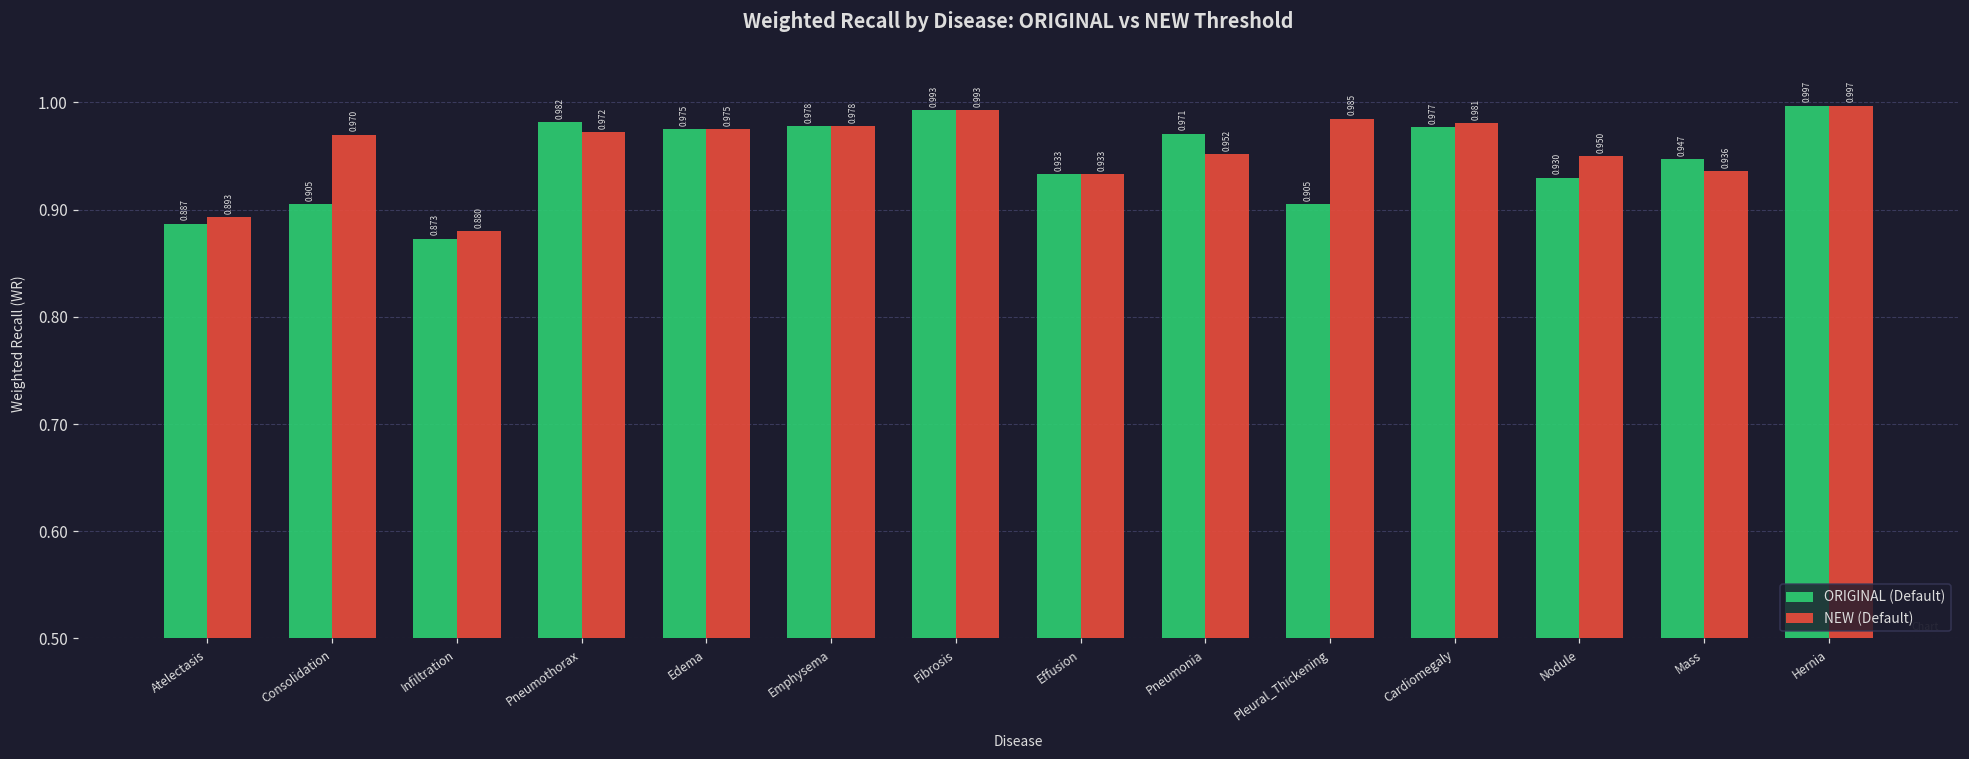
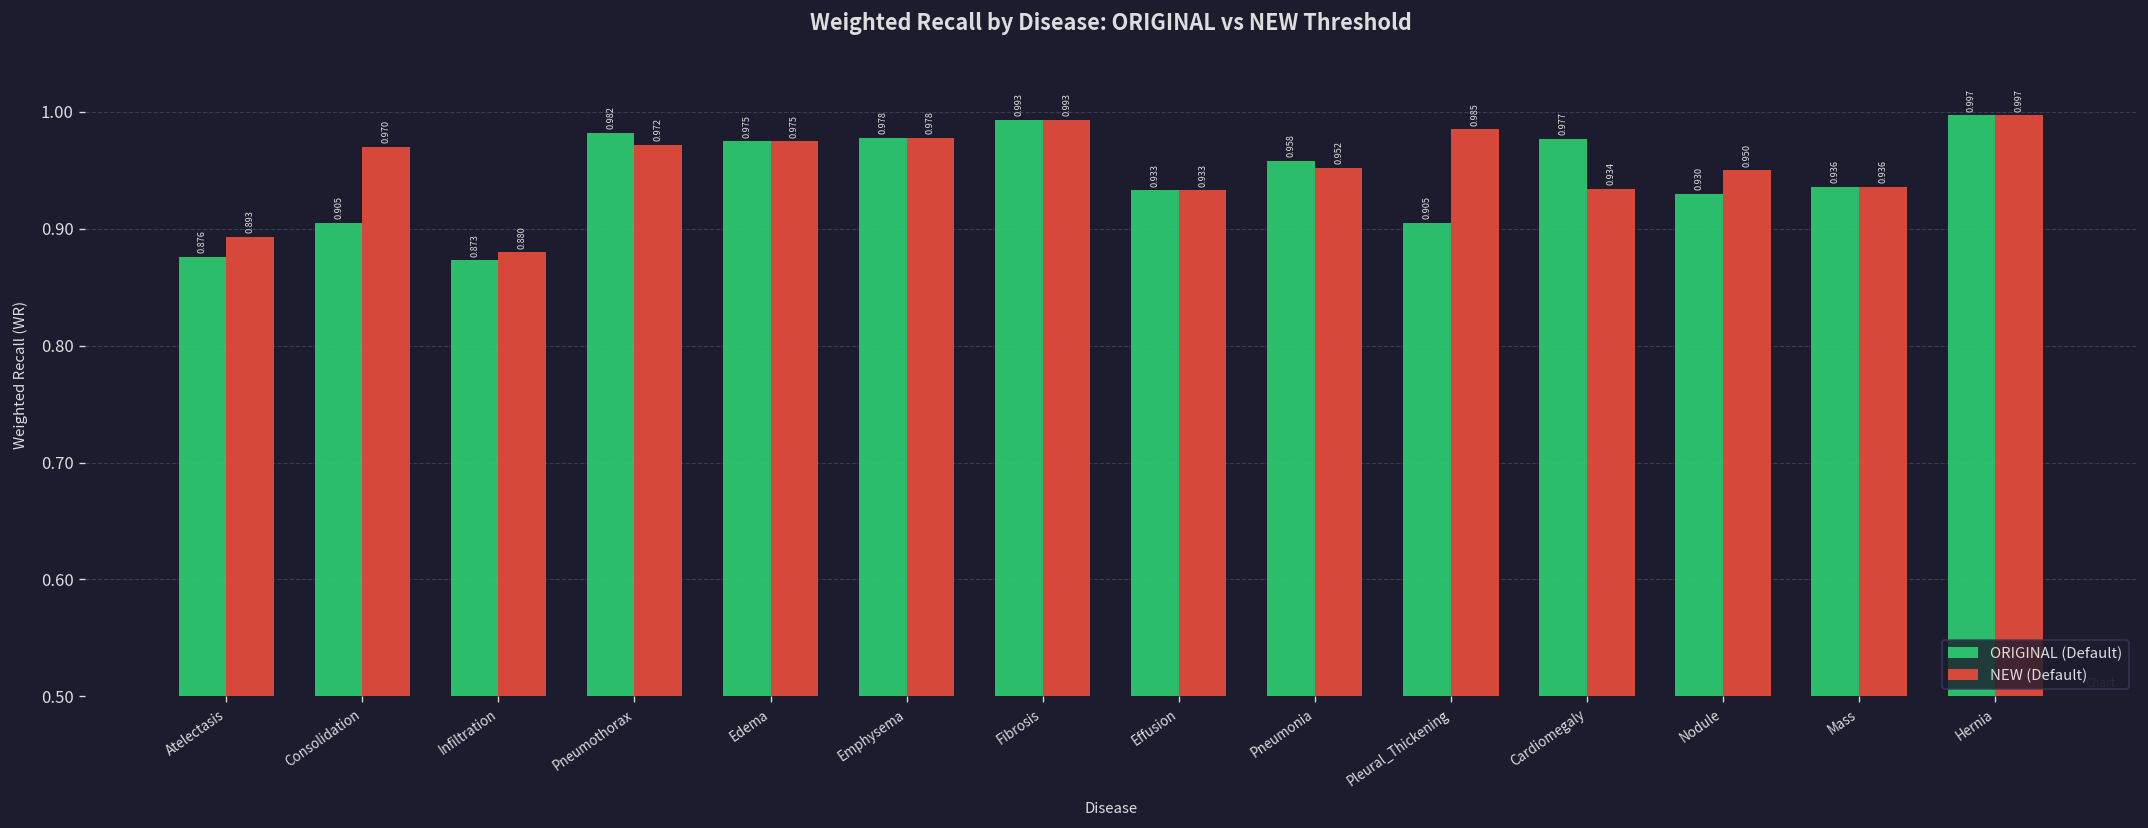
ORIGINAL (Default), Atelectasis: 0.887 -> 0.876
ORIGINAL (Default), Pneumonia: 0.971 -> 0.958
NEW (Default), Cardiomegaly: 0.981 -> 0.934
ORIGINAL (Default), Mass: 0.947 -> 0.936
